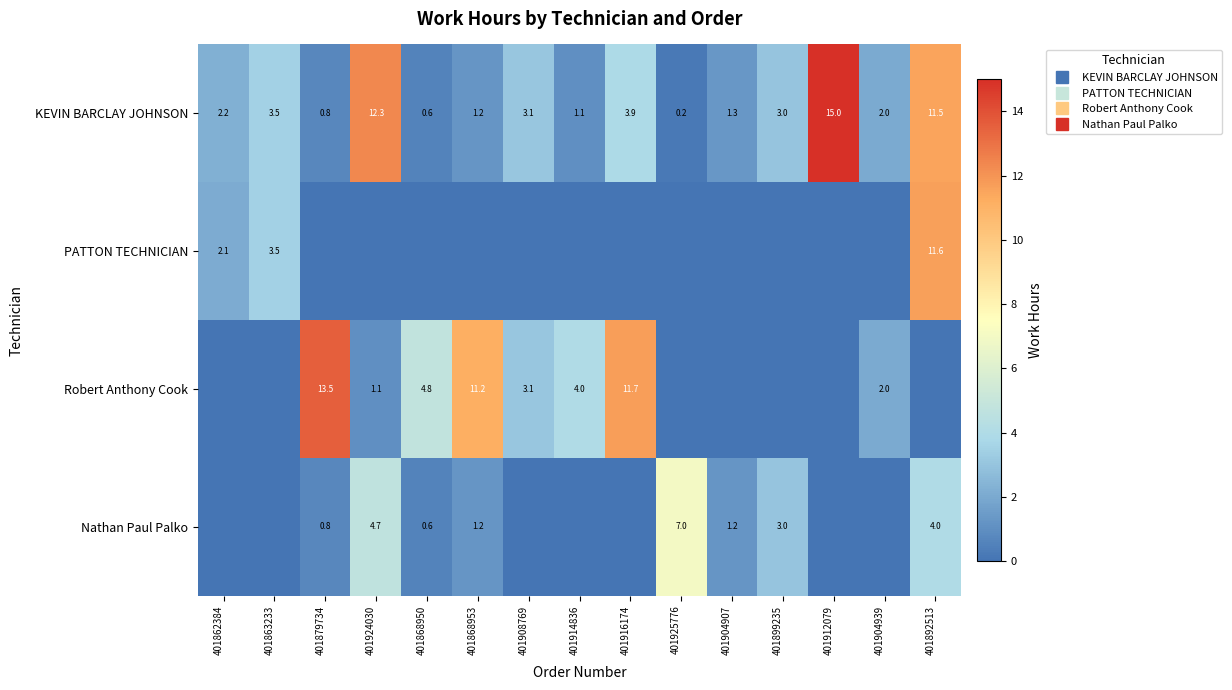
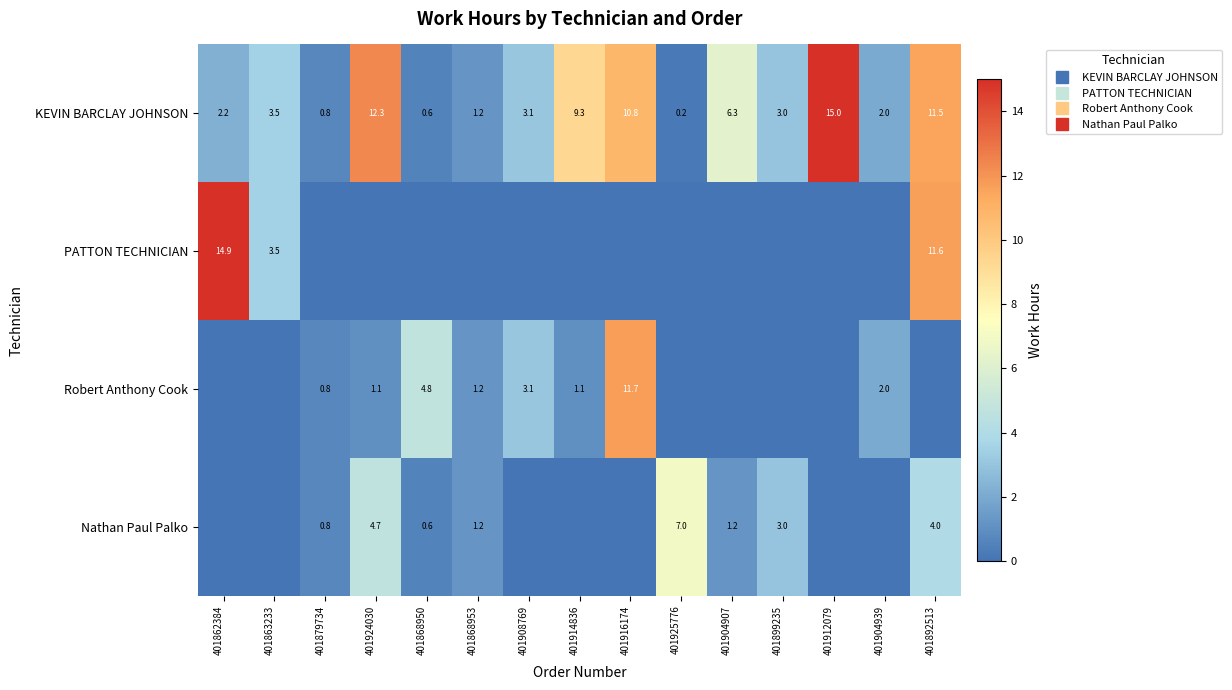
KEVIN BARCLAY JOHNSON, 401914836: 1.1 -> 9.3
KEVIN BARCLAY JOHNSON, 401916174: 3.9 -> 10.8
KEVIN BARCLAY JOHNSON, 401904907: 1.3 -> 6.3
PATTON TECHNICIAN, 401862384: 2.1 -> 14.9
Robert Anthony Cook, 401879734: 13.5 -> 0.8
Robert Anthony Cook, 401868953: 11.2 -> 1.2
Robert Anthony Cook, 401914836: 4.0 -> 1.1
